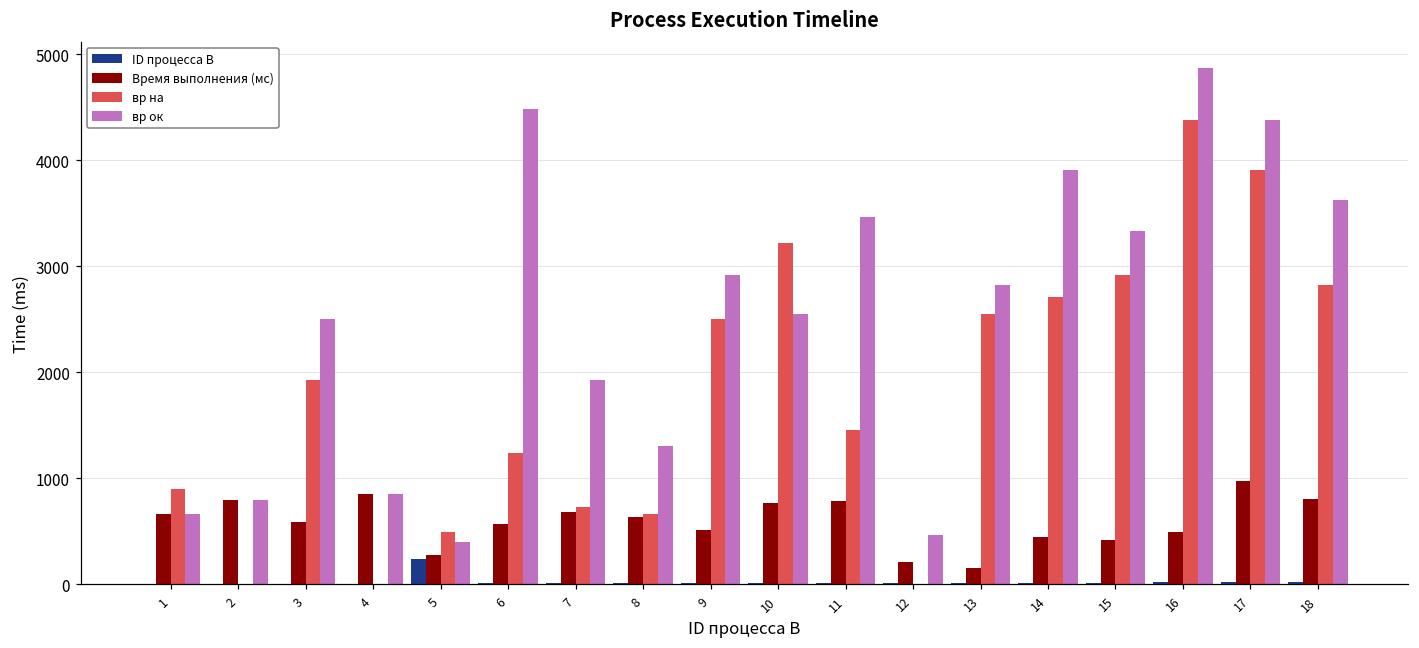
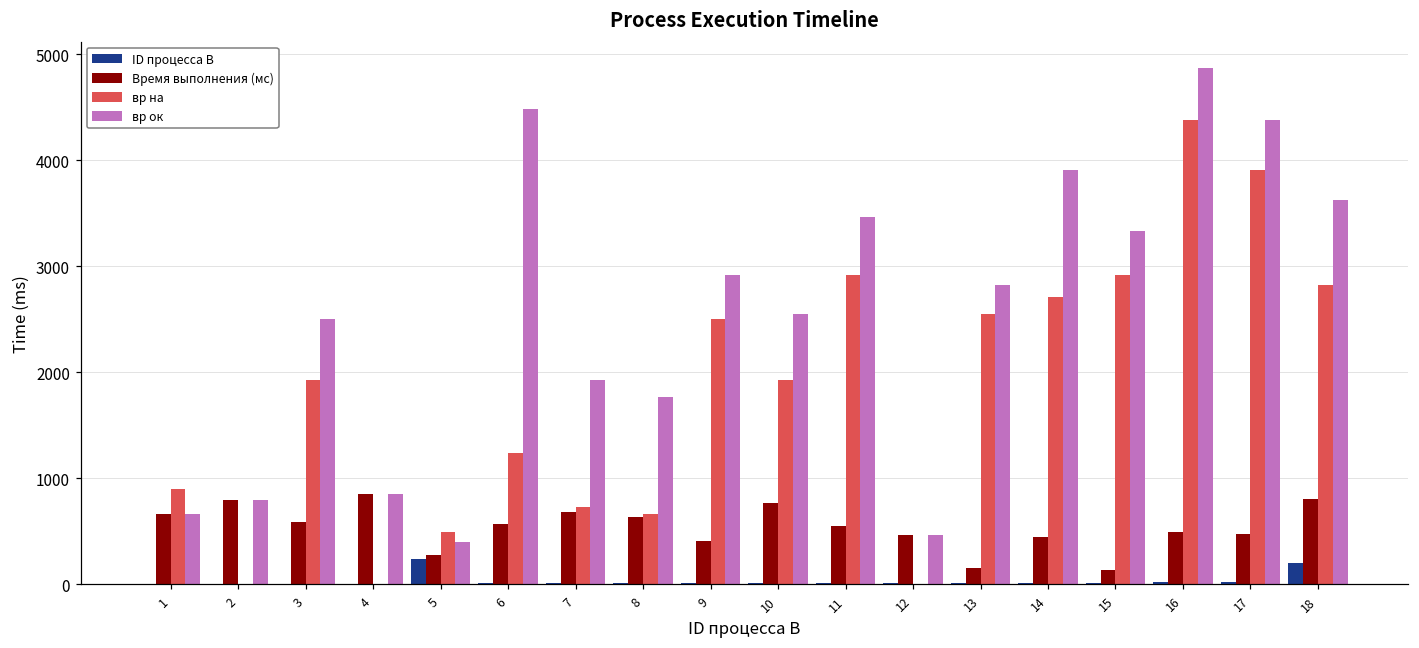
вр ок, 8: 1300 -> 1800
Время выполнения (мс), 9: 500 -> 400
вр на, 10: 3200 -> 1900
Время выполнения (мс), 11: 800 -> 500
вр на, 11: 1500 -> 2900
Время выполнения (мс), 12: 200 -> 500
Время выполнения (мс), 15: 400 -> 100
Время выполнения (мс), 17: 1000 -> 500
ID процесса B, 18: 0 -> 200
